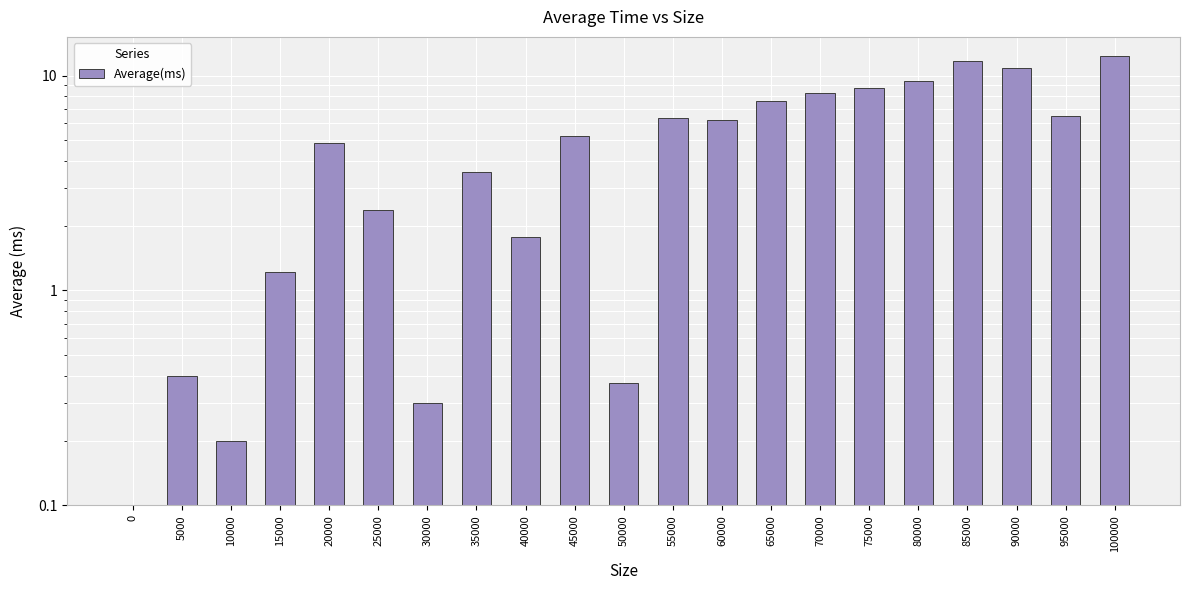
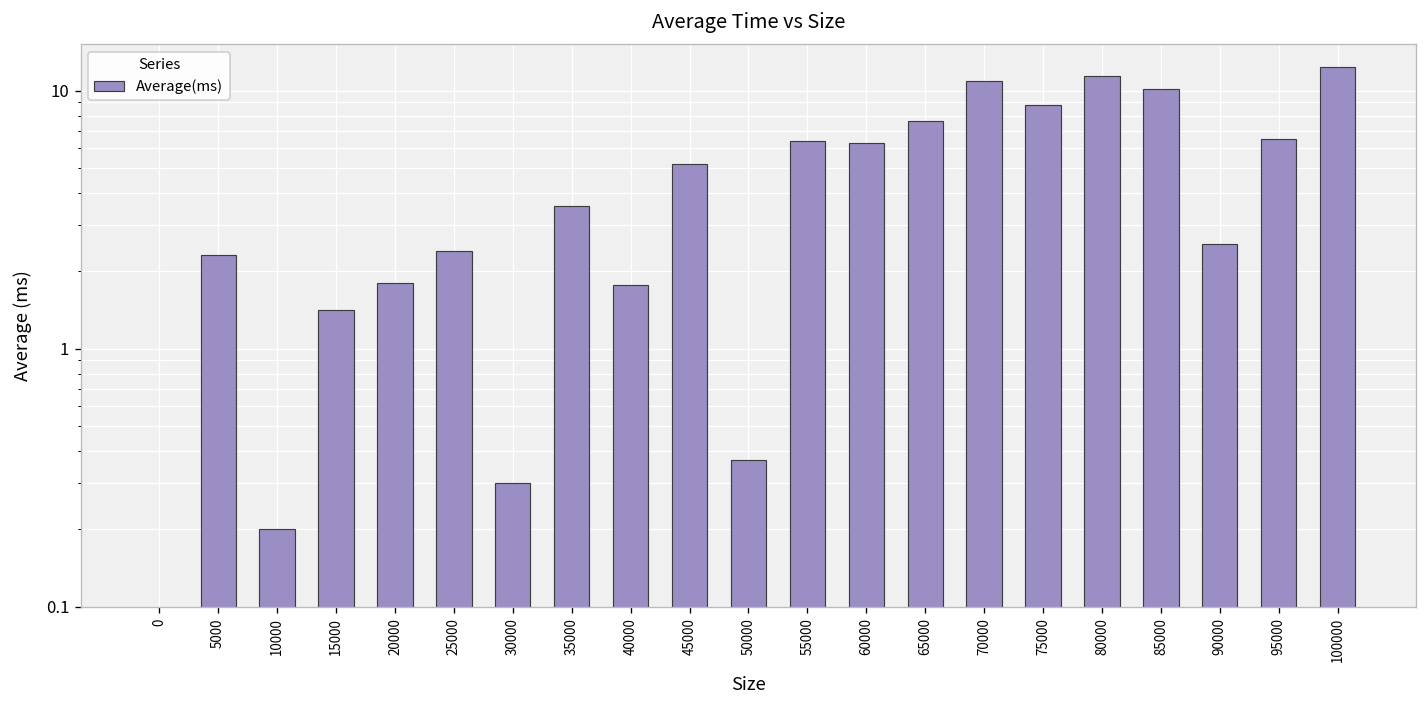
5000: 0.4 -> 2.3
15000: 1.2 -> 1.4
20000: 4.9 -> 1.8
70000: 8.3 -> 11
80000: 9 -> 11
85000: 12 -> 10
90000: 11 -> 2.6
